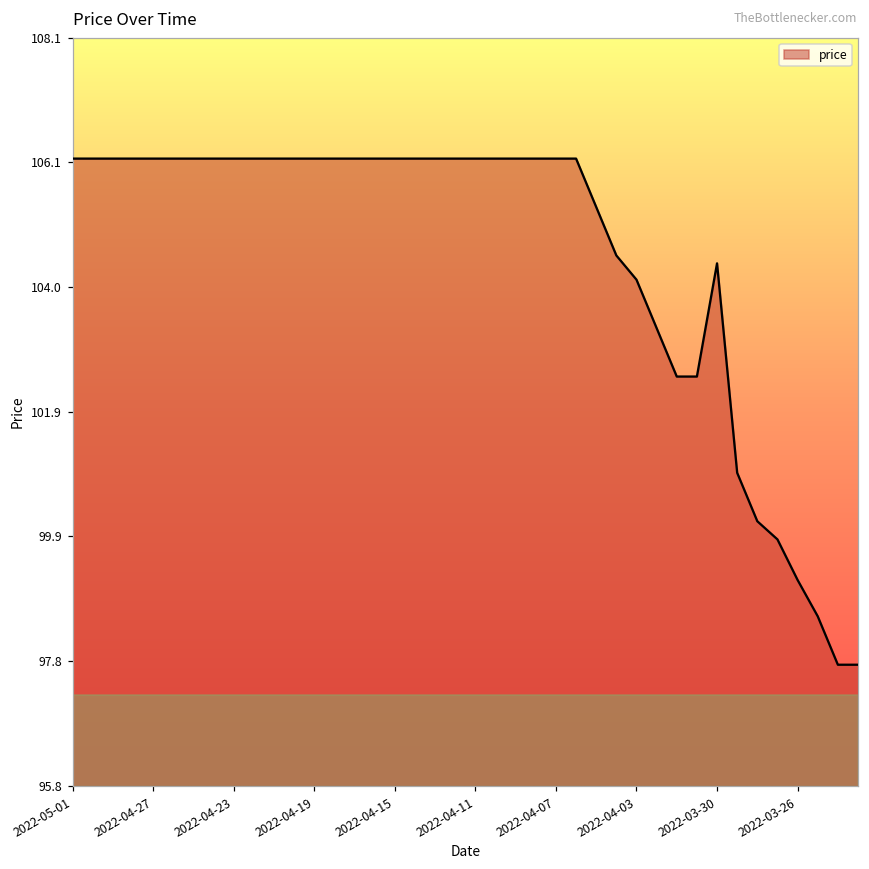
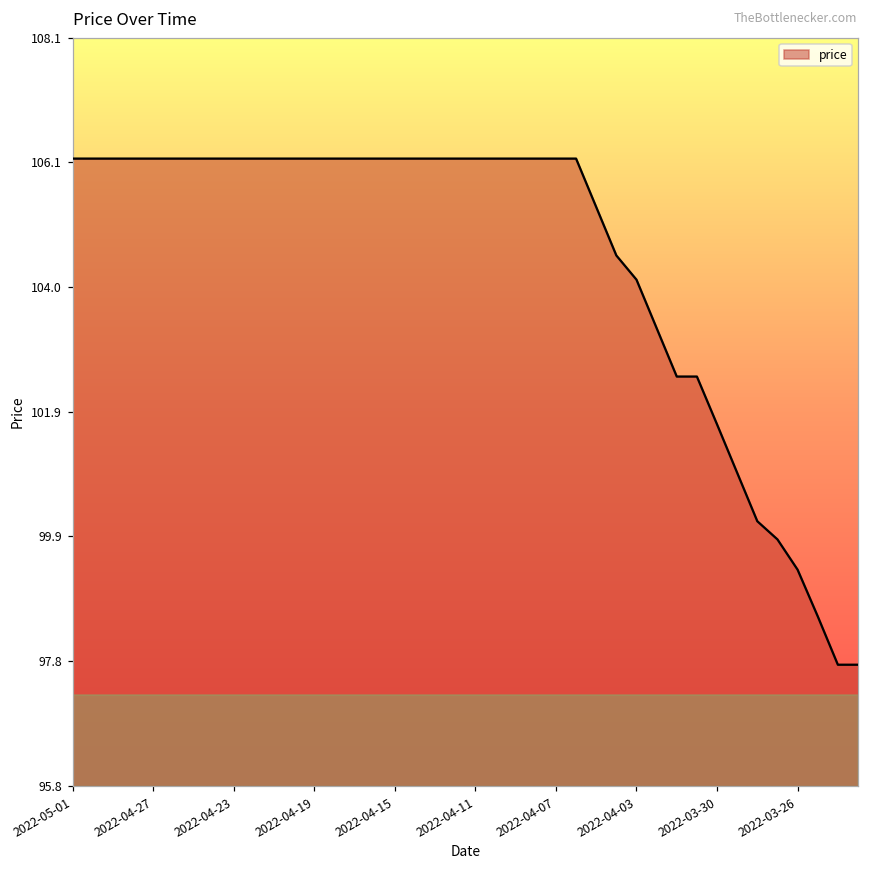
2022-03-30: 104.4 -> 101.7
2022-03-26: 99.2 -> 99.3
